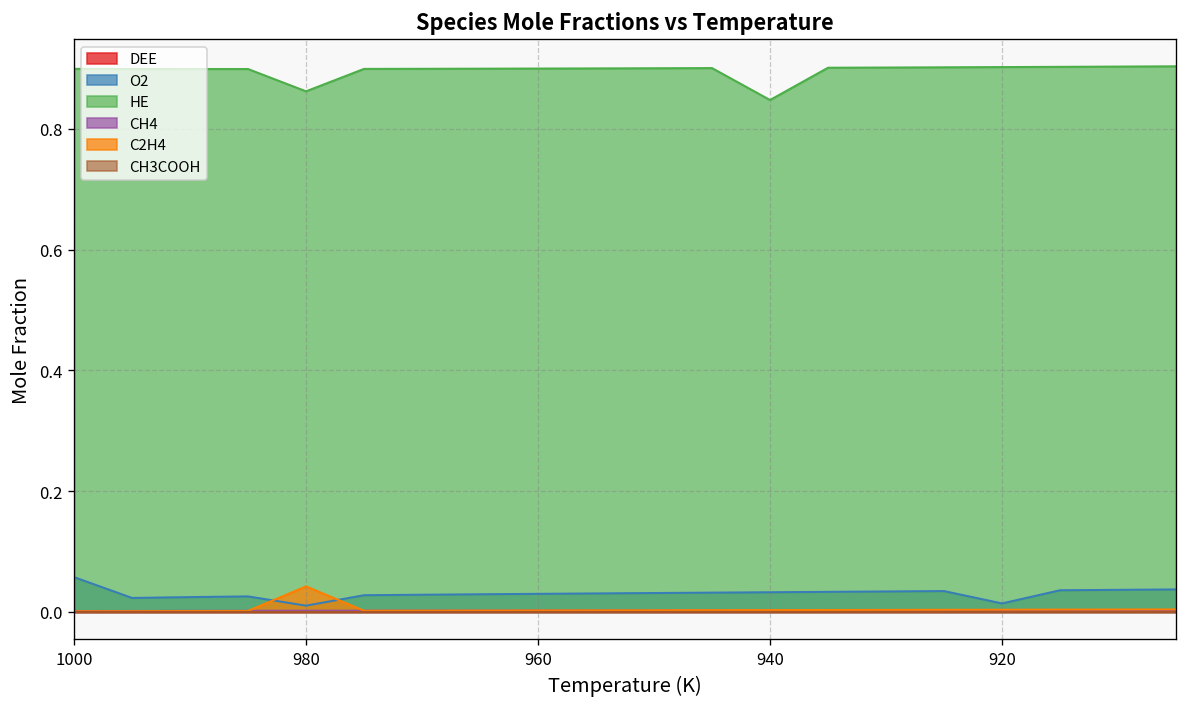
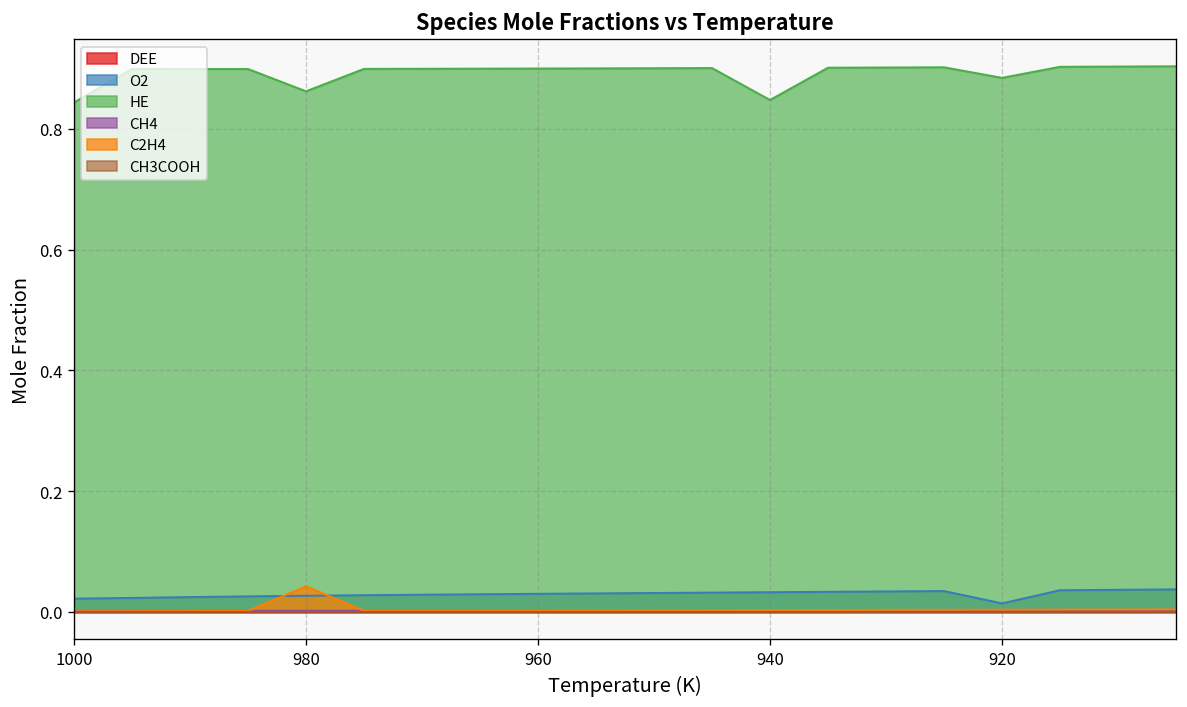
O2, 1000: 0.06 -> 0.02
HE, 1000: 0.90 -> 0.84
O2, 980: 0.01 -> 0.03
HE, 920: 0.90 -> 0.88
